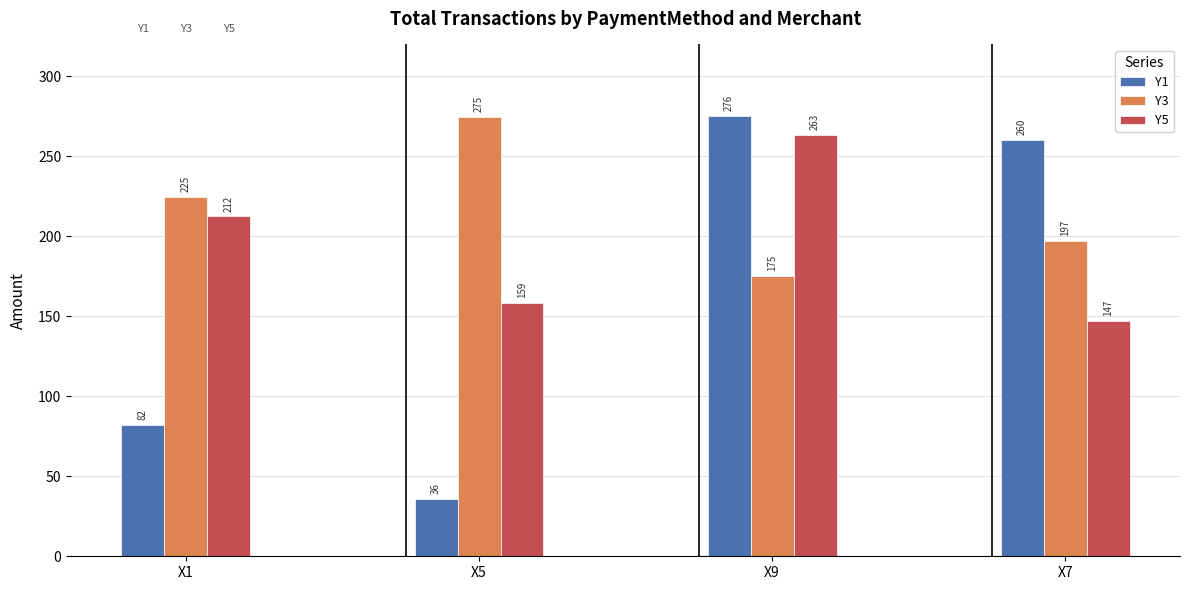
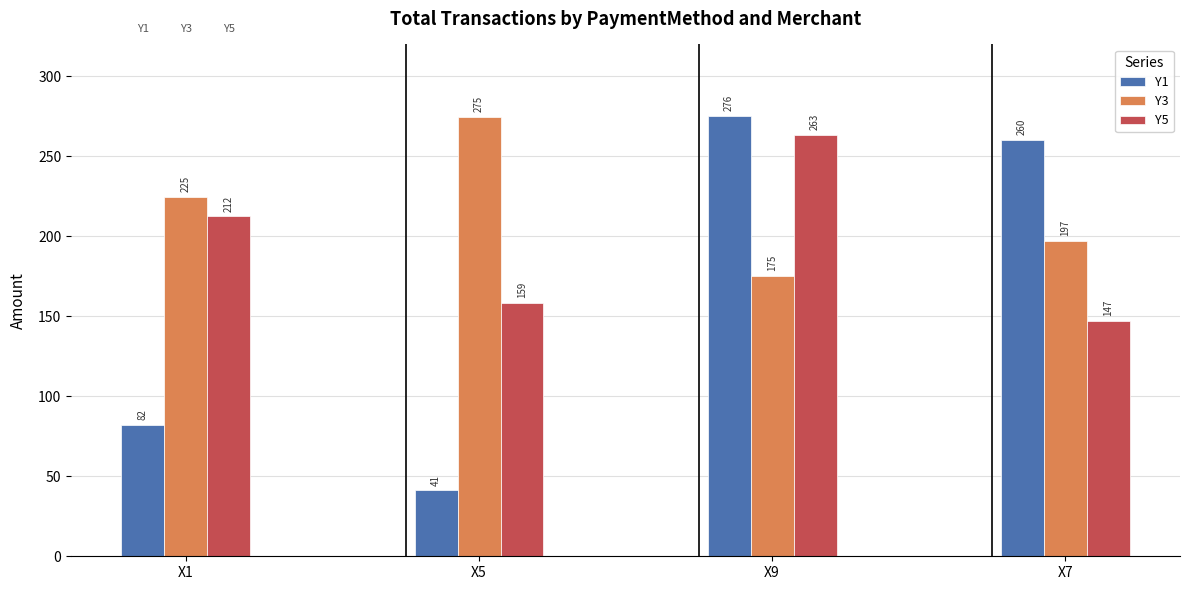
Y1, X5: 36 -> 41
